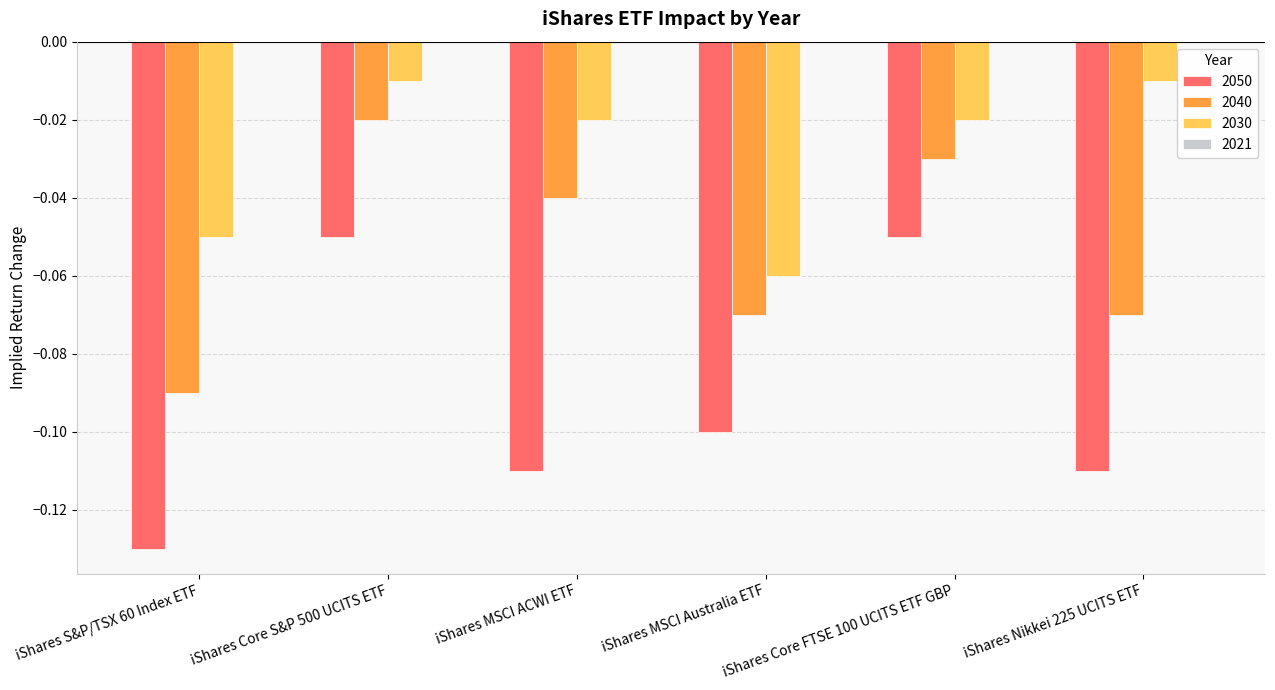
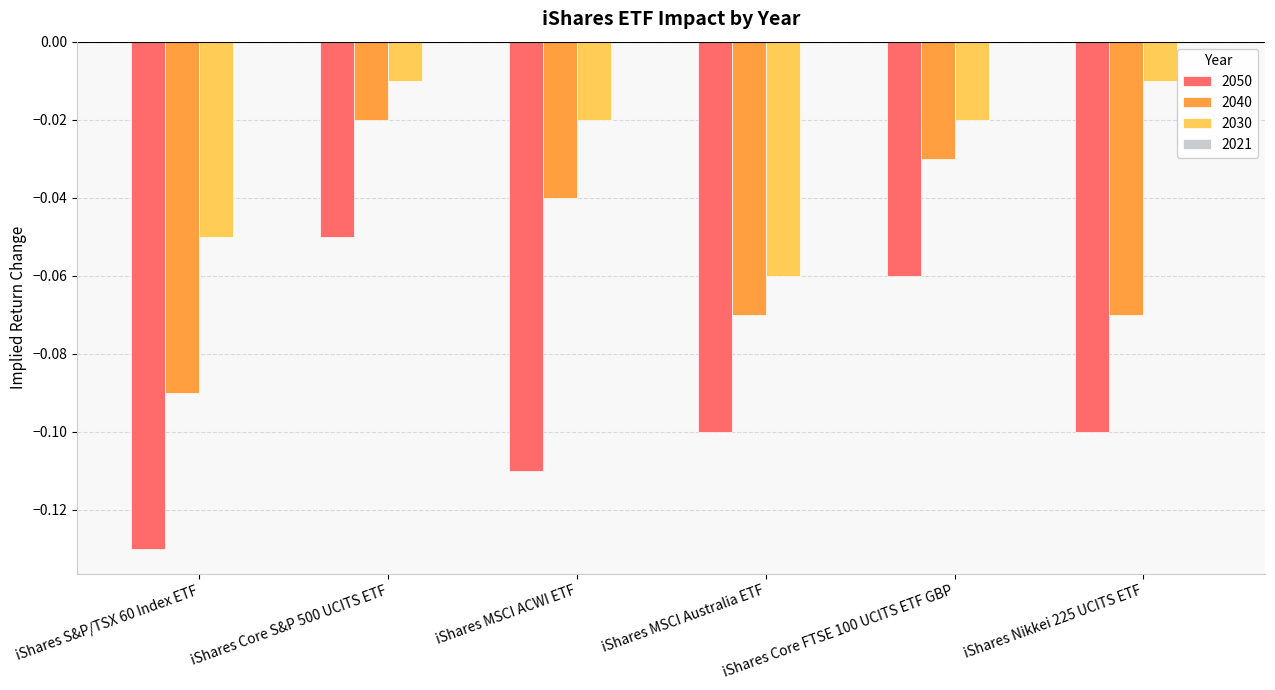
2050, iShares Core FTSE 100 UCITS ETF GBP: -0.05 -> -0.06
2050, iShares Nikkei 225 UCITS ETF: -0.11 -> -0.10
